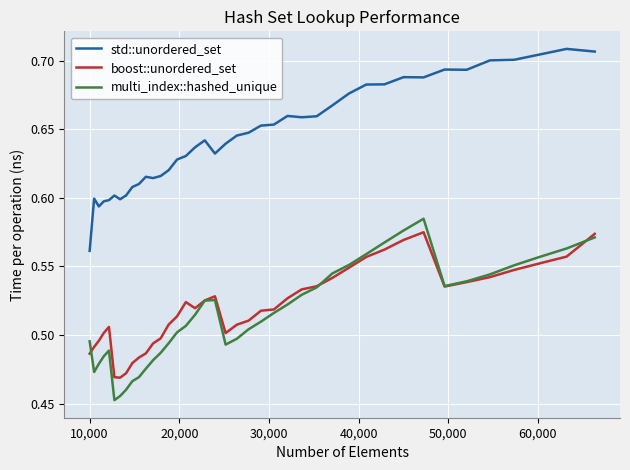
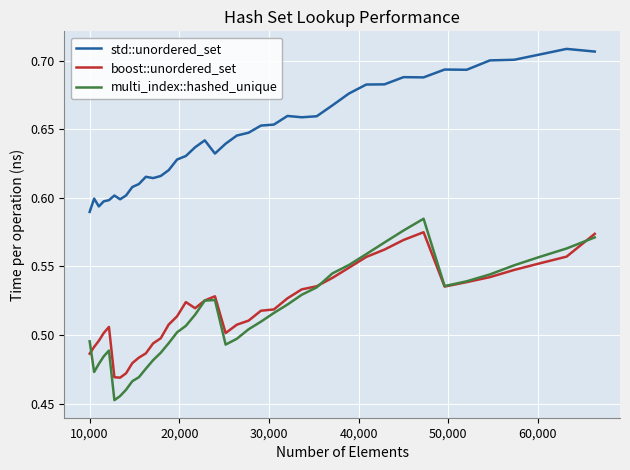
std::unordered_set, 10,000: 0.561 -> 0.590
